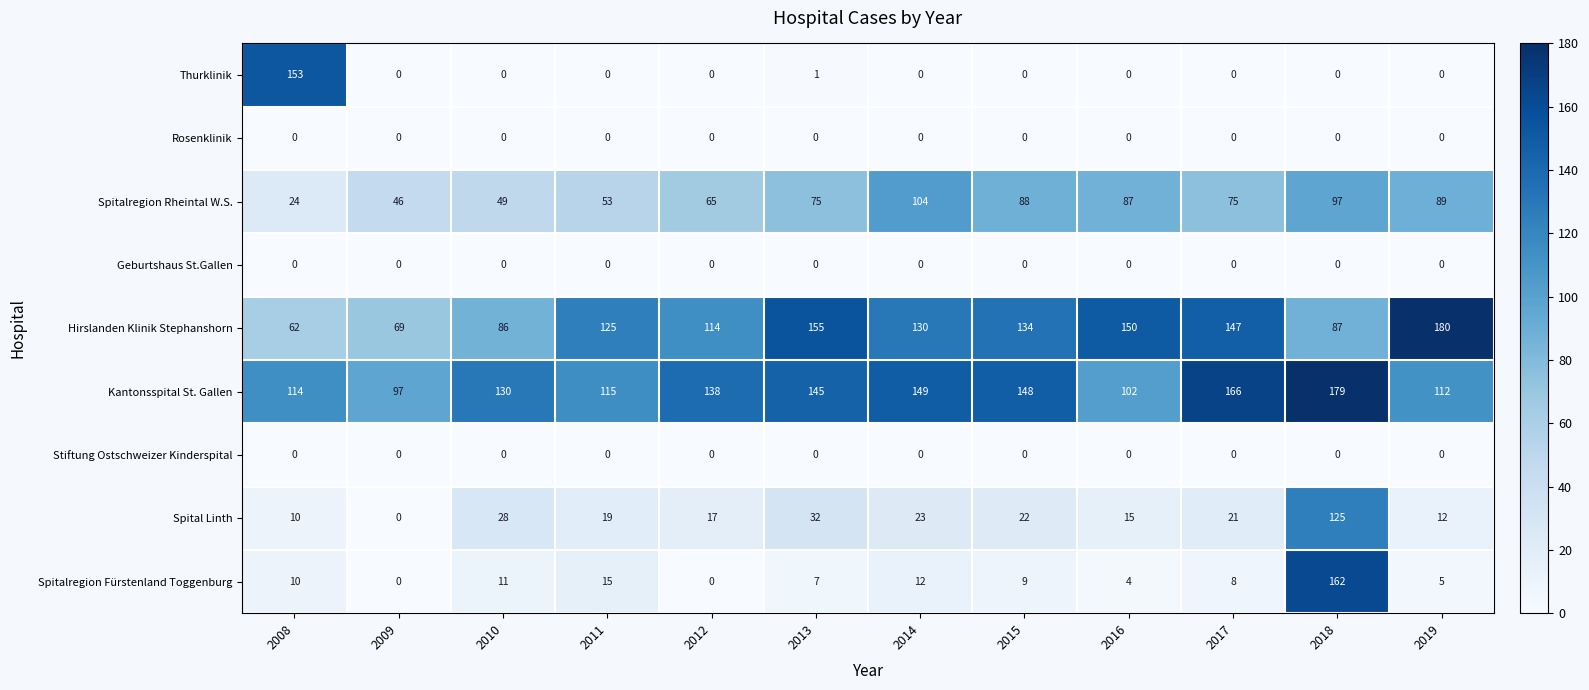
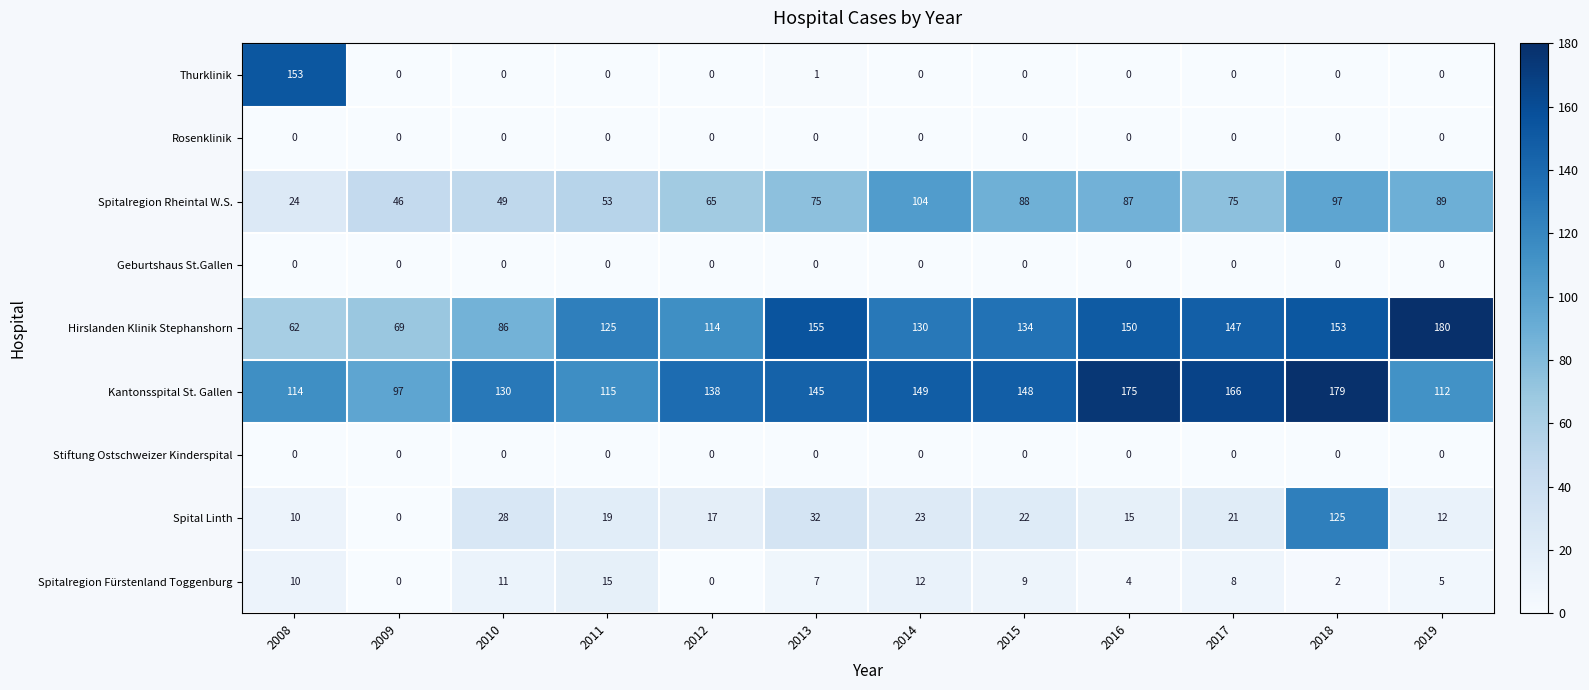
Hirslanden Klinik Stephanshorn, 2018: 87 -> 153
Kantonsspital St. Gallen, 2016: 102 -> 175
Spitalregion Fürstenland Toggenburg, 2018: 162 -> 2
